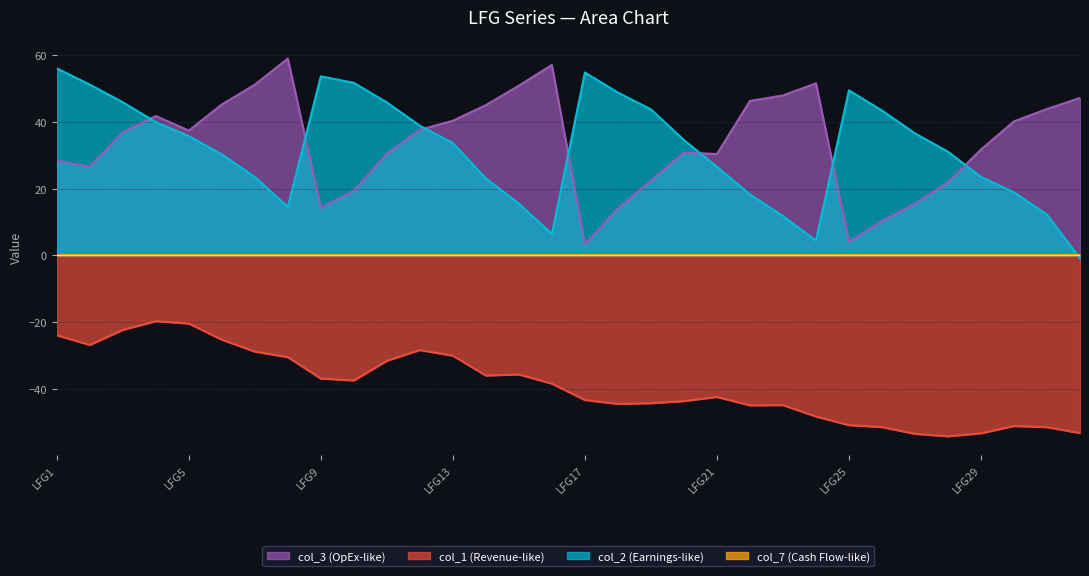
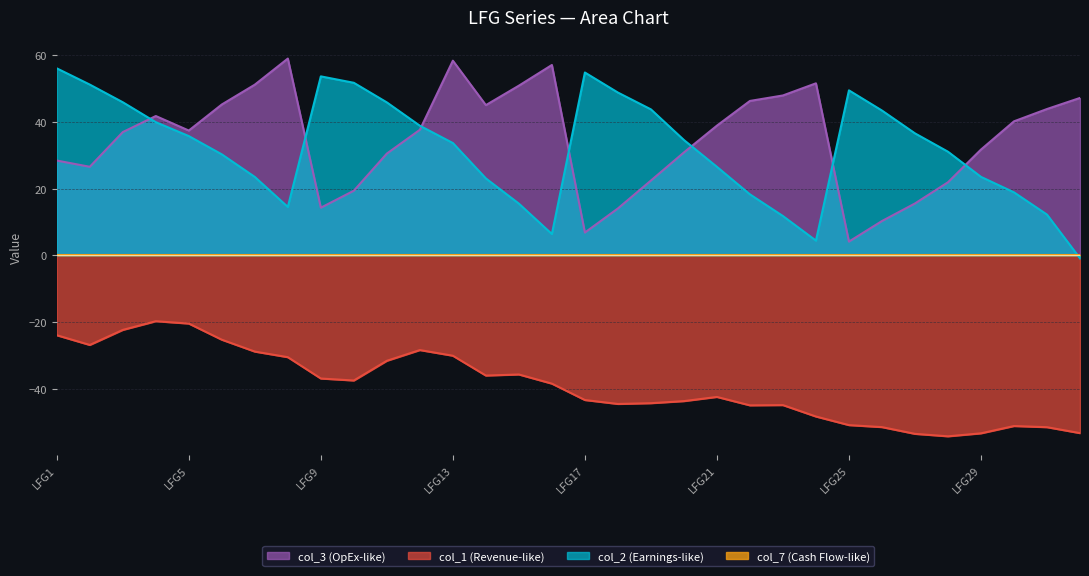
col_3 (OpEx-like), LFG13: 40 -> 58
col_3 (OpEx-like), LFG17: 3 -> 7
col_3 (OpEx-like), LFG21: 30 -> 39
